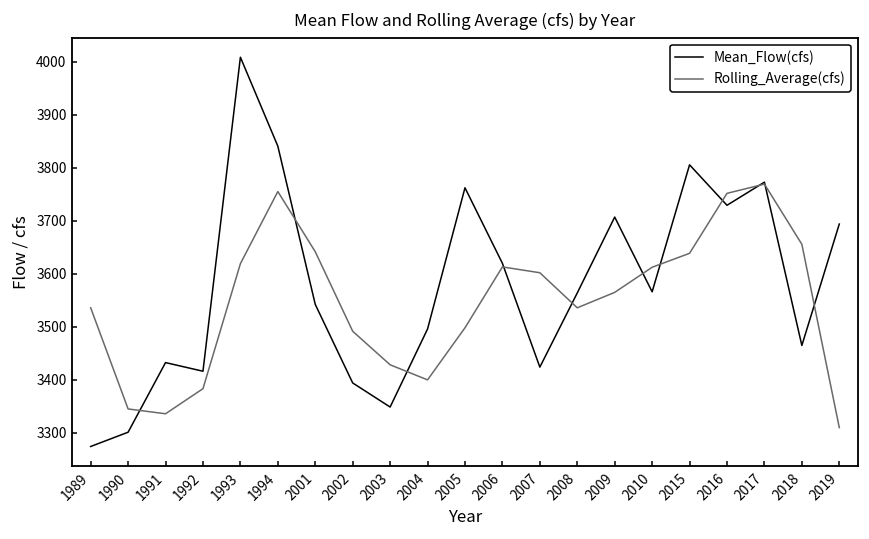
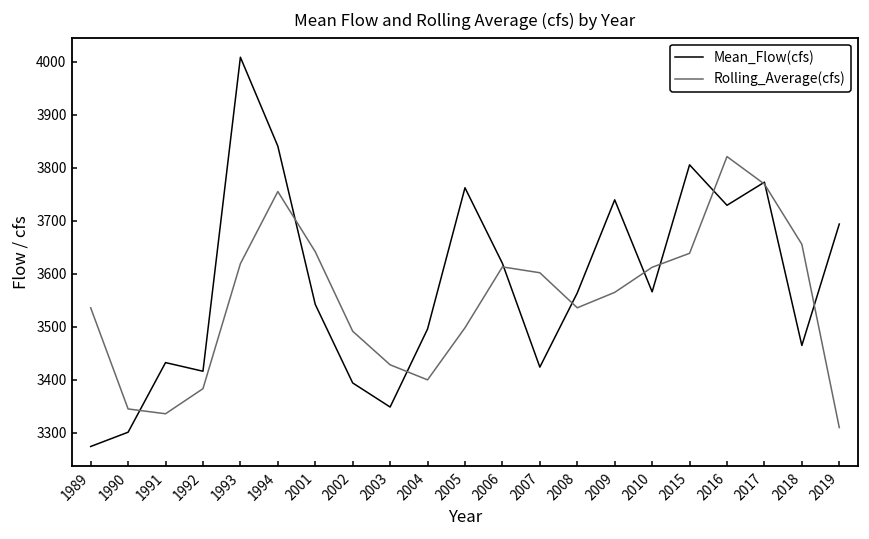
Mean_Flow(cfs), 2009: 3710 -> 3740
Rolling_Average(cfs), 2016: 3750 -> 3820
